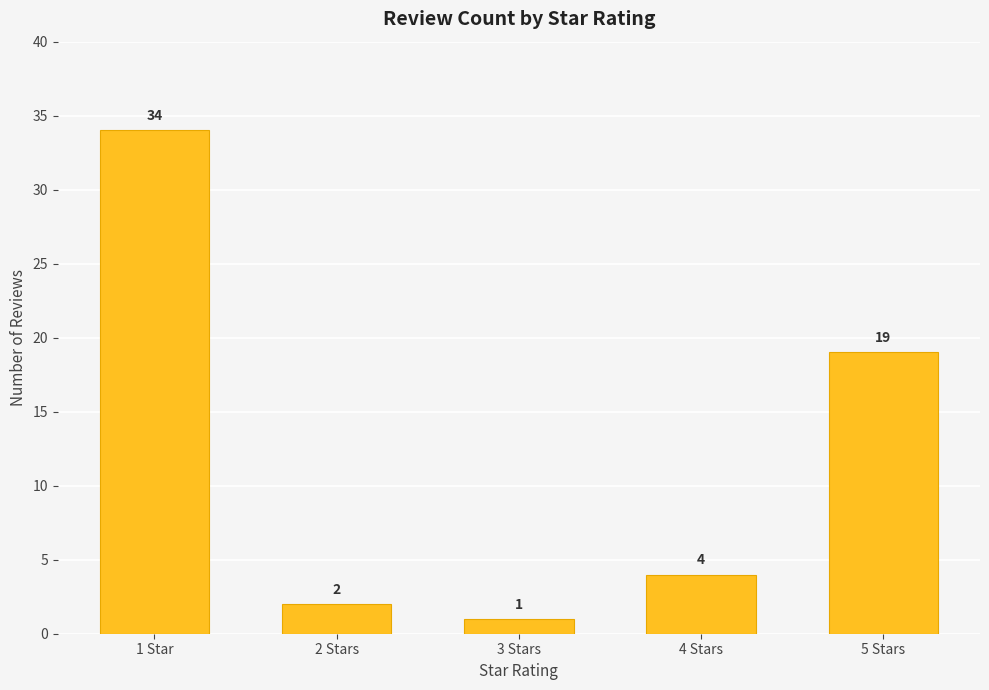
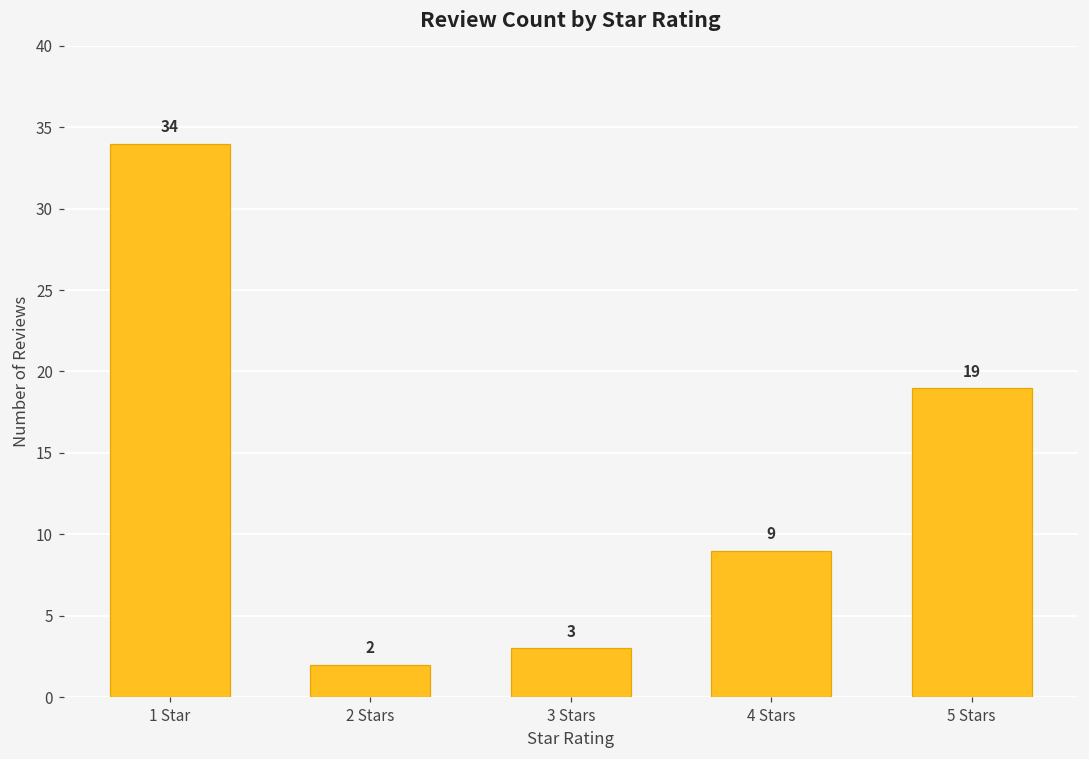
3 Stars: 1 -> 3
4 Stars: 4 -> 9
